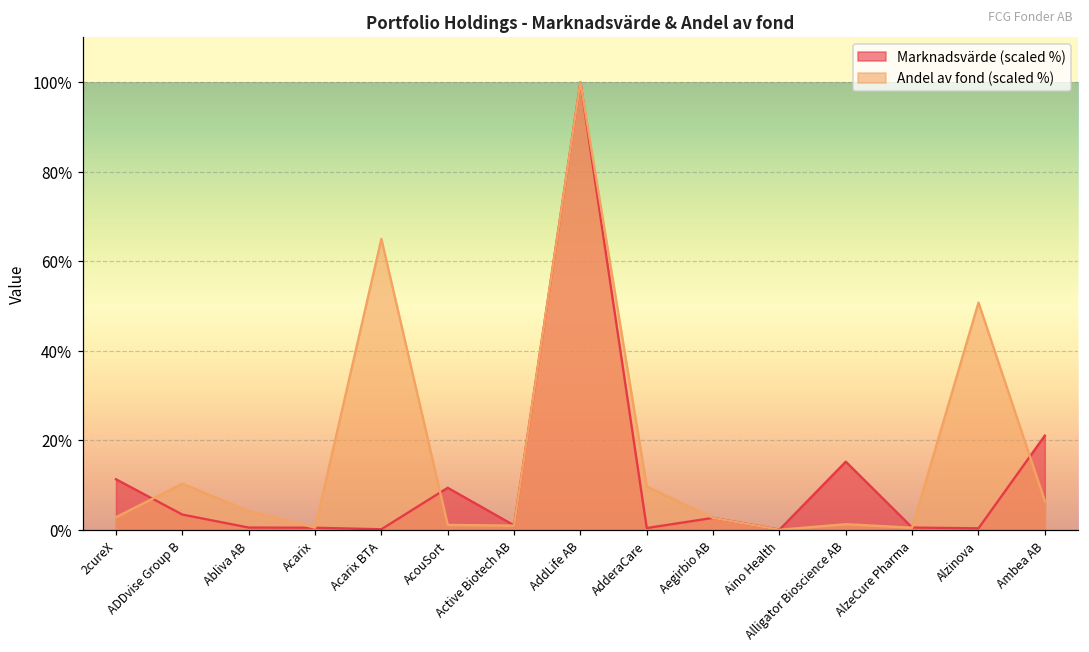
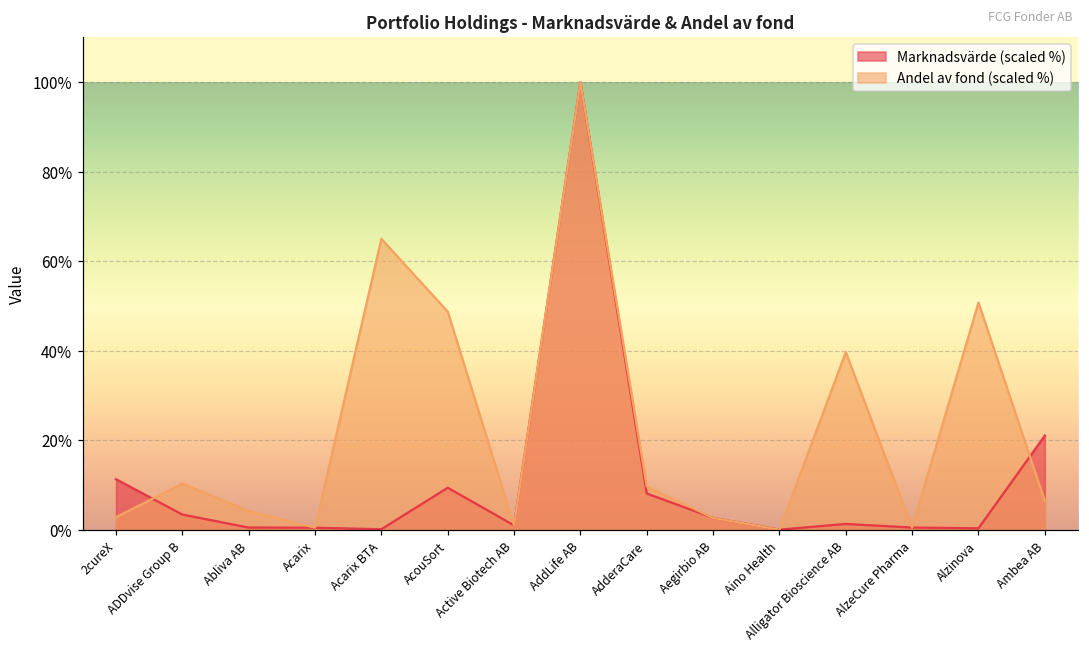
Andel av fond (scaled %), AcouSort: 1% -> 49%
Marknadsvärde (scaled %), AdderaCare: 0% -> 8%
Marknadsvärde (scaled %), Alligator Bioscience AB: 15% -> 1%
Andel av fond (scaled %), Alligator Bioscience AB: 1% -> 40%
